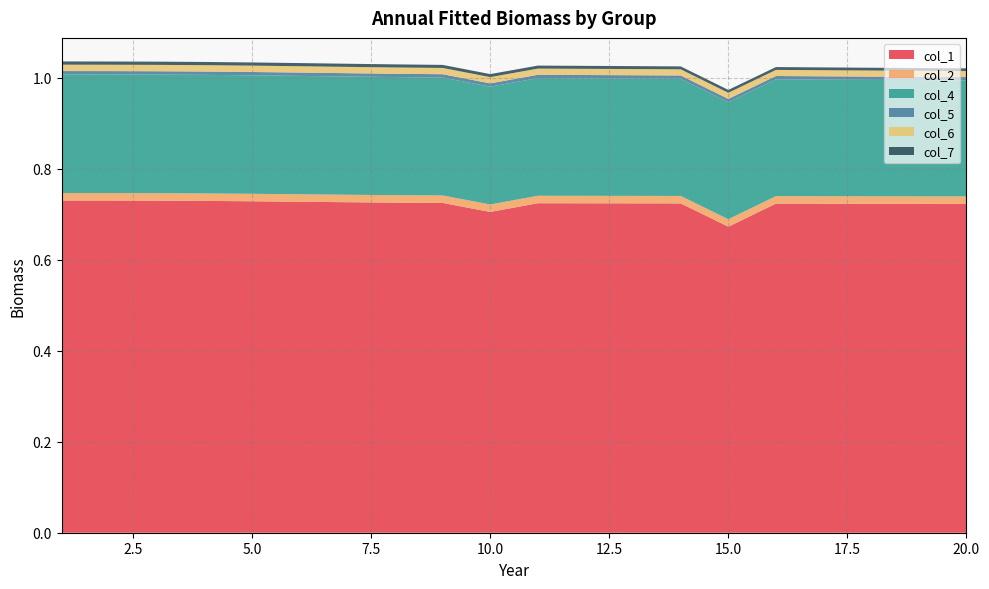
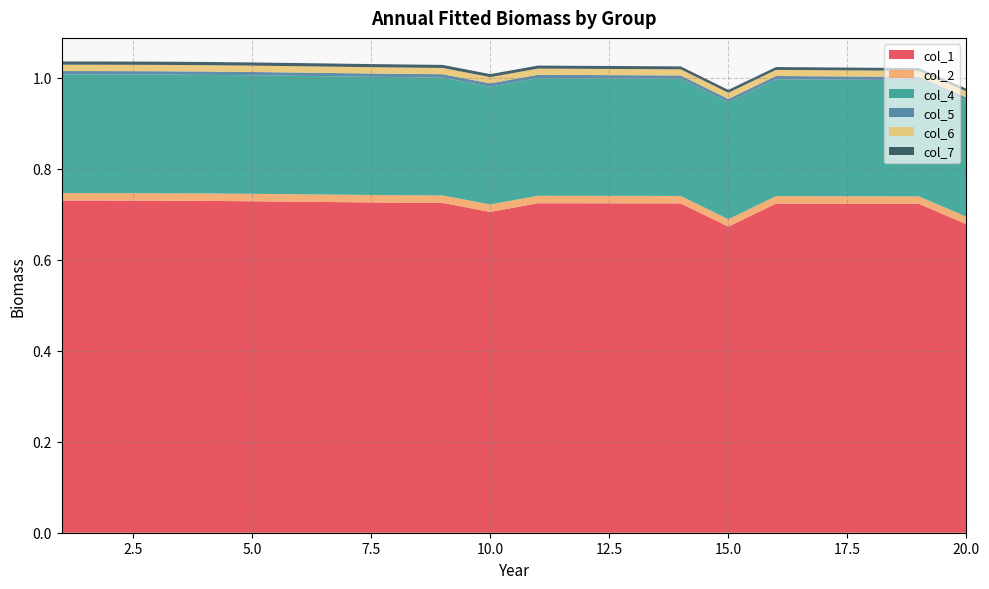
col_1, 20.0: 0.72 -> 0.68
